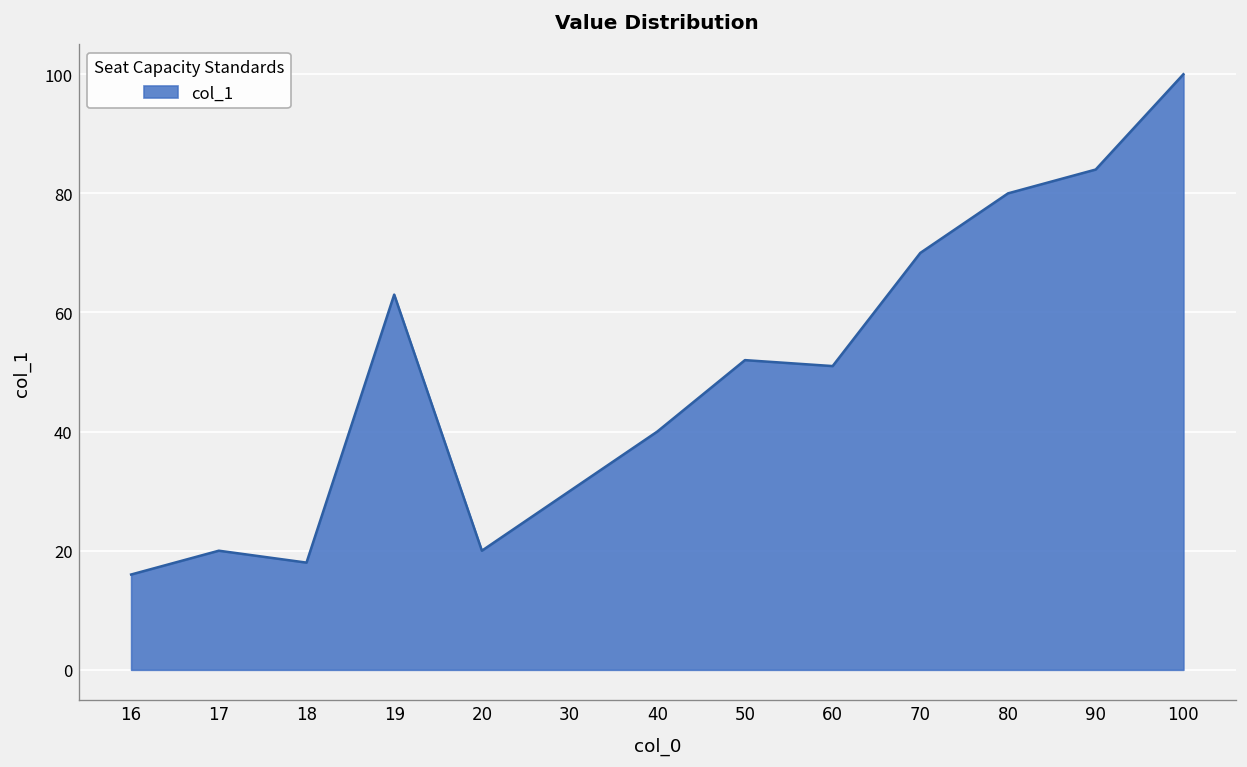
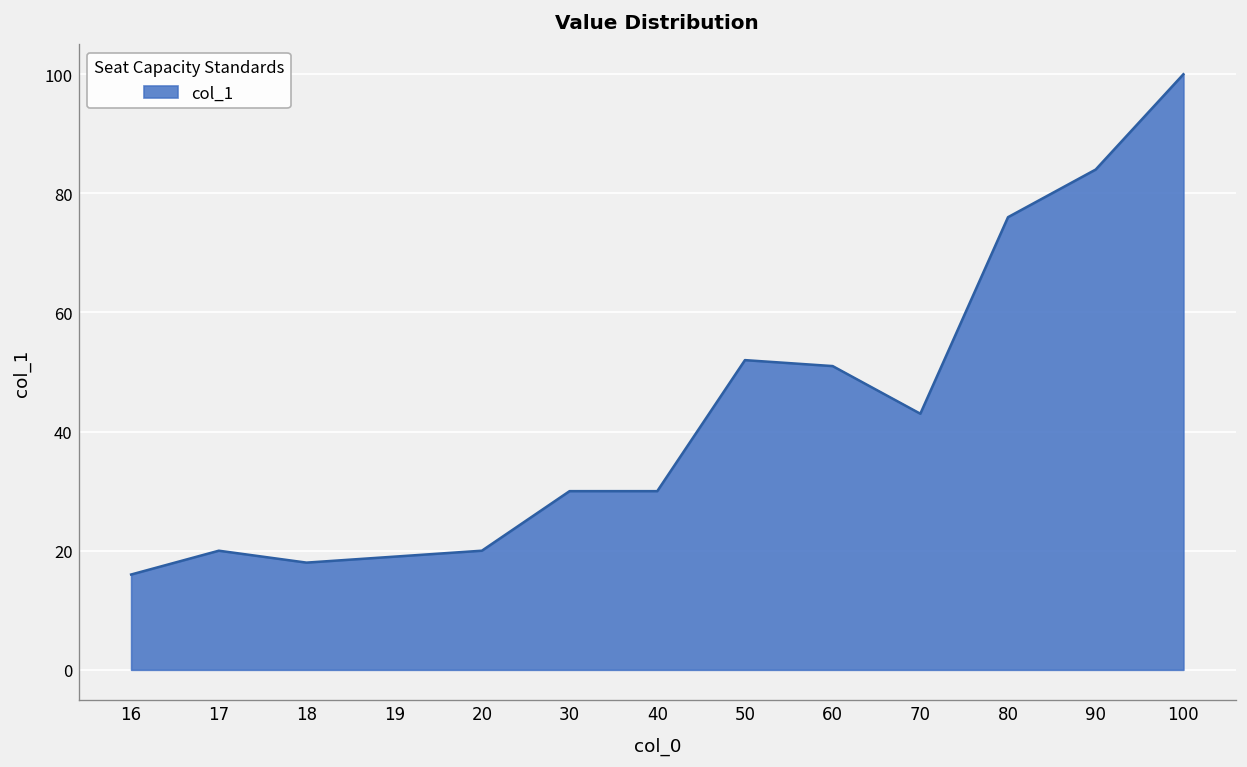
19: 63 -> 19
40: 40 -> 30
70: 70 -> 43
80: 80 -> 76
